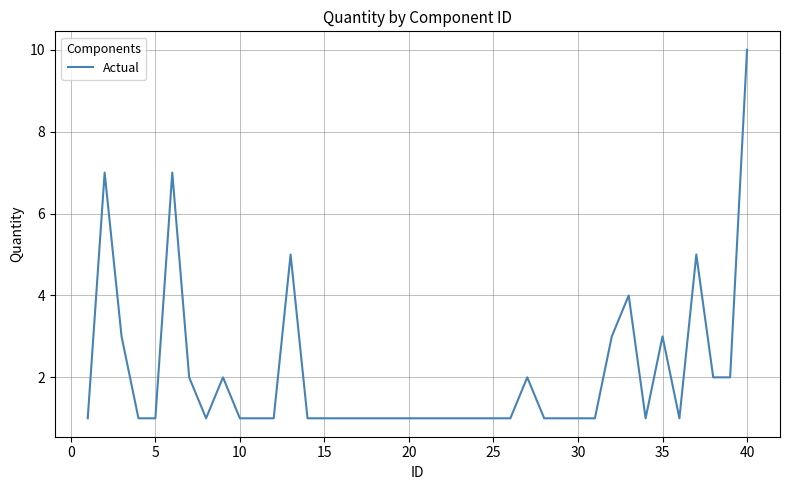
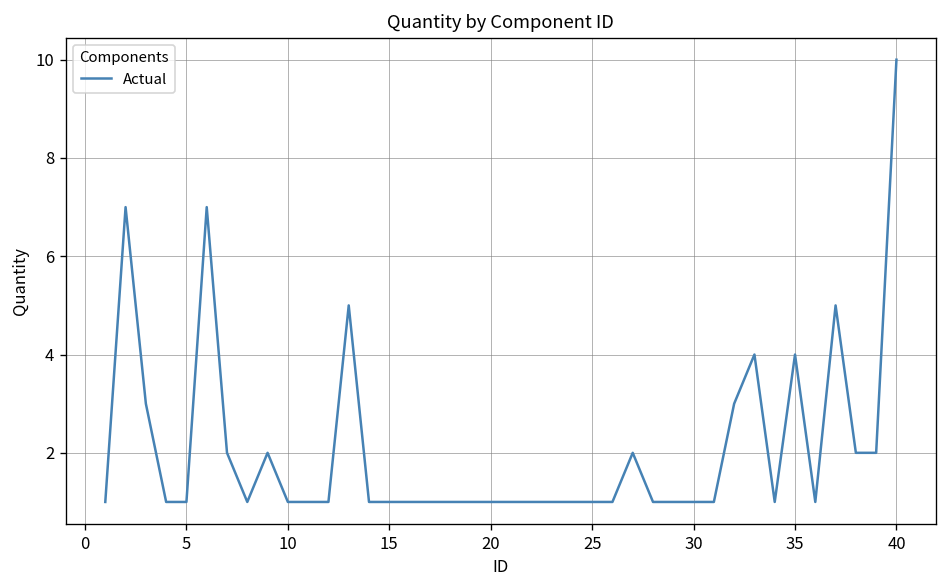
35: 3 -> 4
